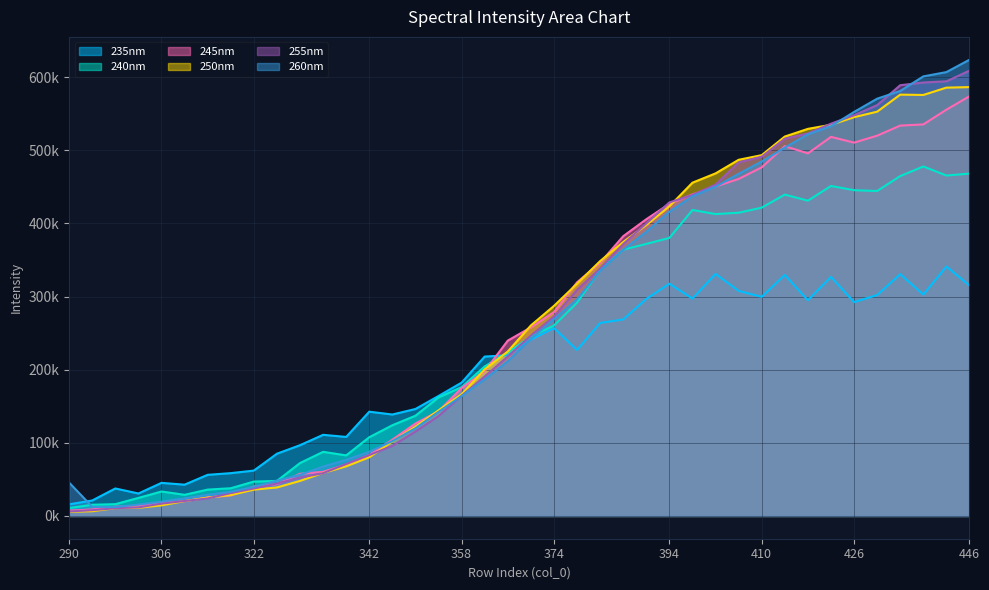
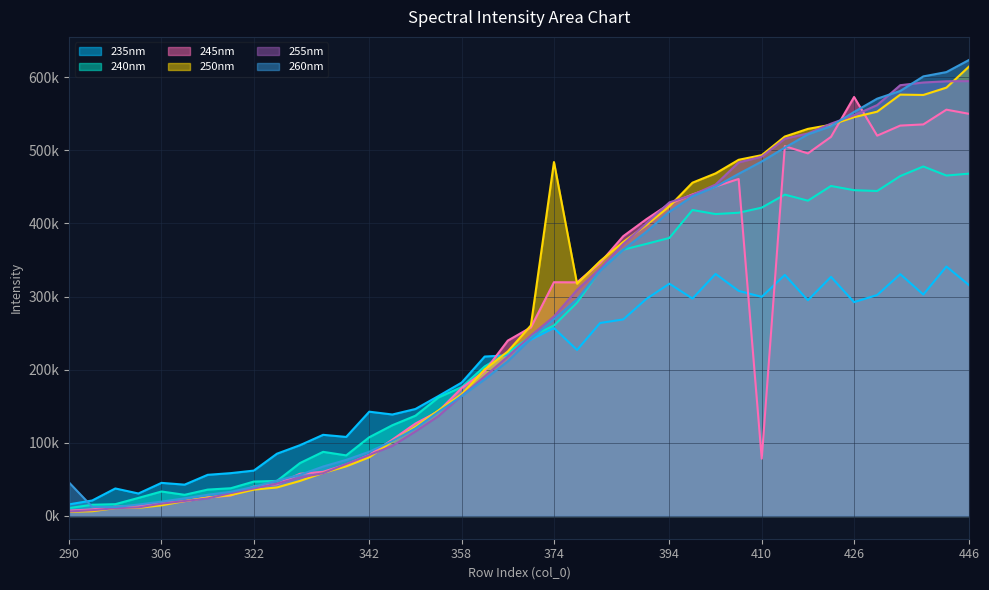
245nm, 374: 280000 -> 320000
250nm, 374: 290000 -> 480000
245nm, 410: 480000 -> 80000
245nm, 426: 510000 -> 570000
245nm, 446: 570000 -> 550000
250nm, 446: 590000 -> 620000
255nm, 446: 610000 -> 590000
